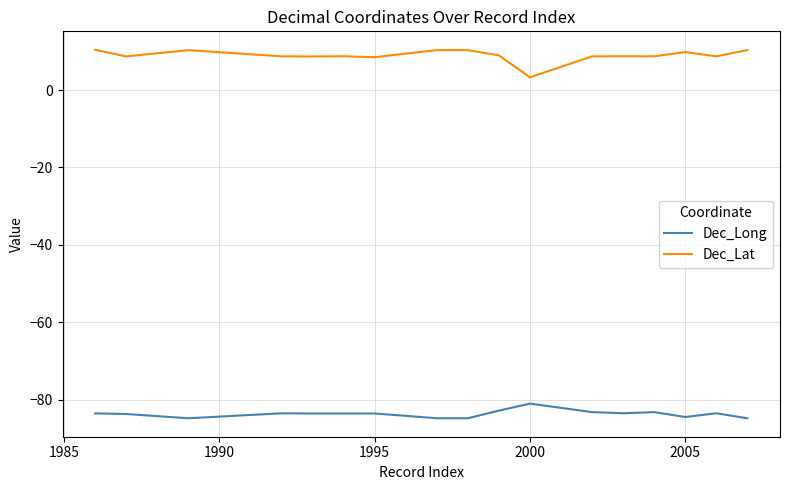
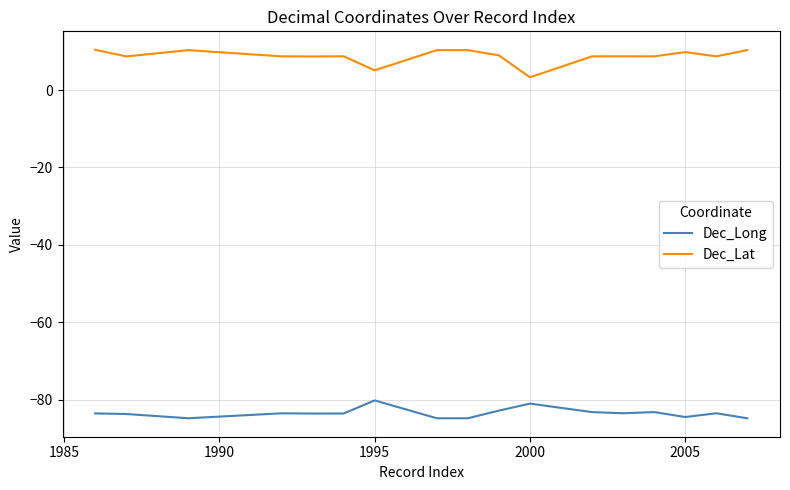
Dec_Long, 1995: -84 -> -80
Dec_Lat, 1995: 8 -> 5
